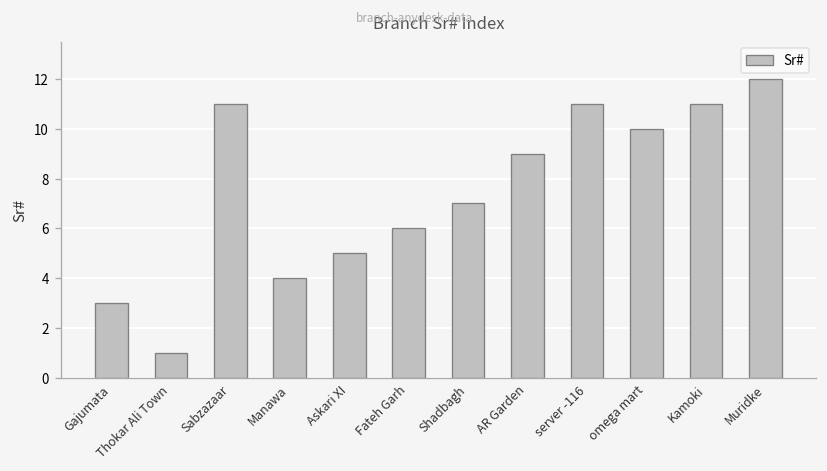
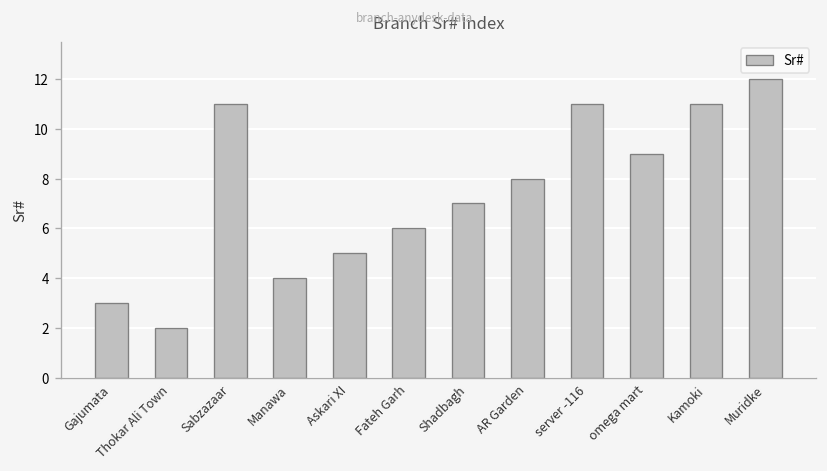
Thokar Ali Town: 1 -> 2
AR Garden: 9 -> 8
omega mart: 10 -> 9
